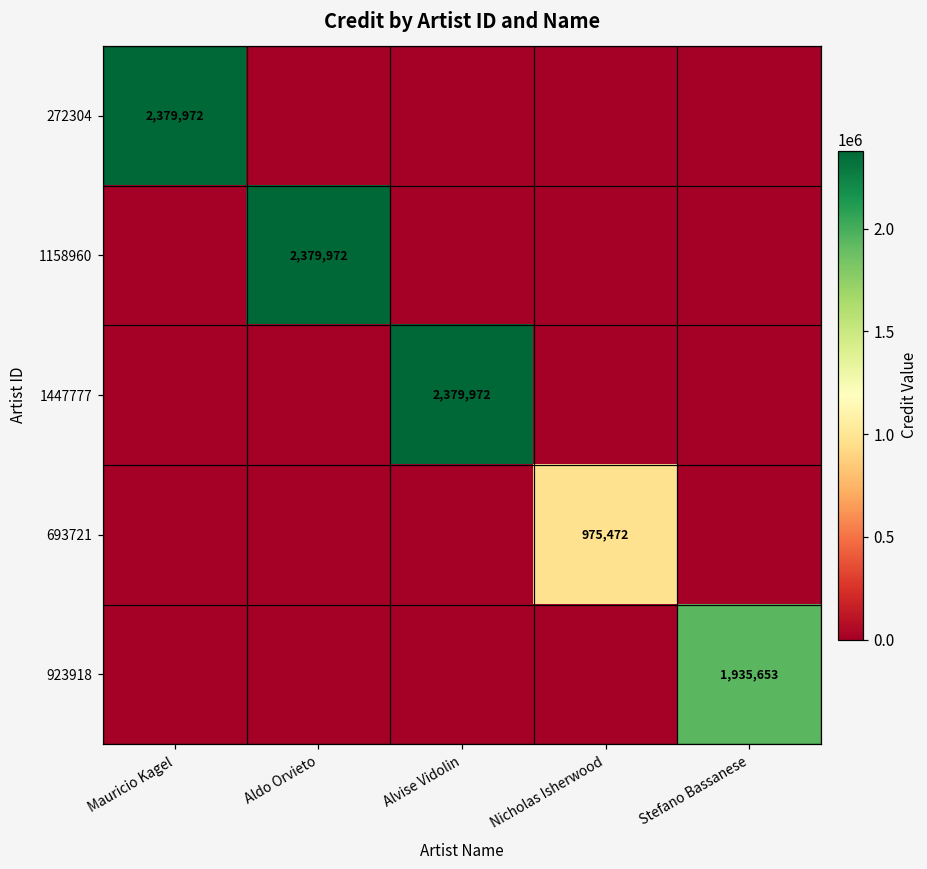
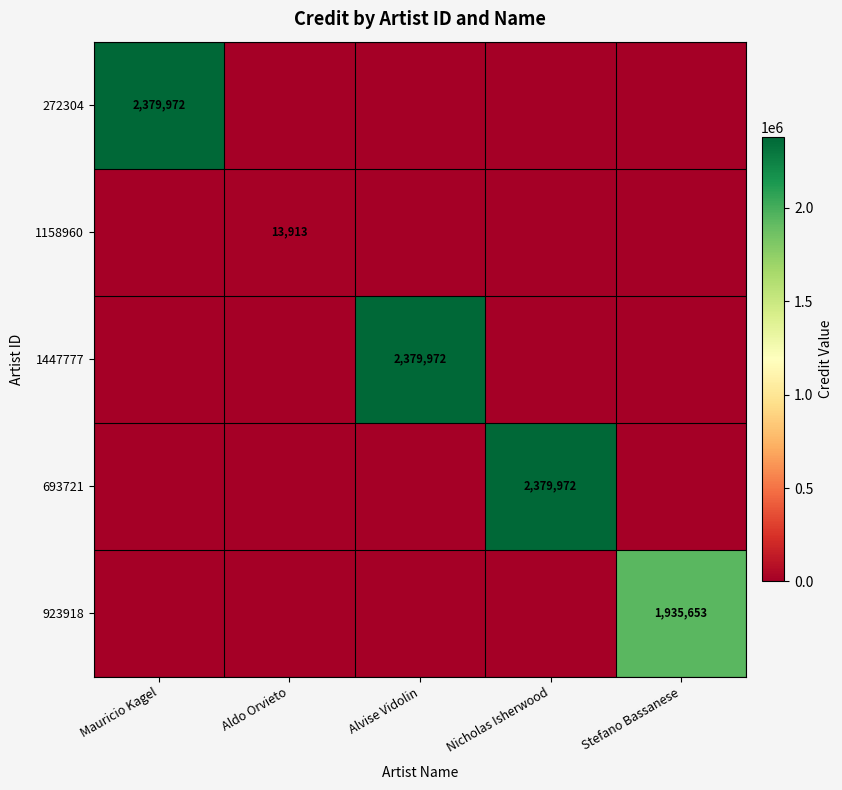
1158960, Aldo Orvieto: 2,379,972 -> 13,913
693721, Nicholas Isherwood: 975,472 -> 2,379,972
